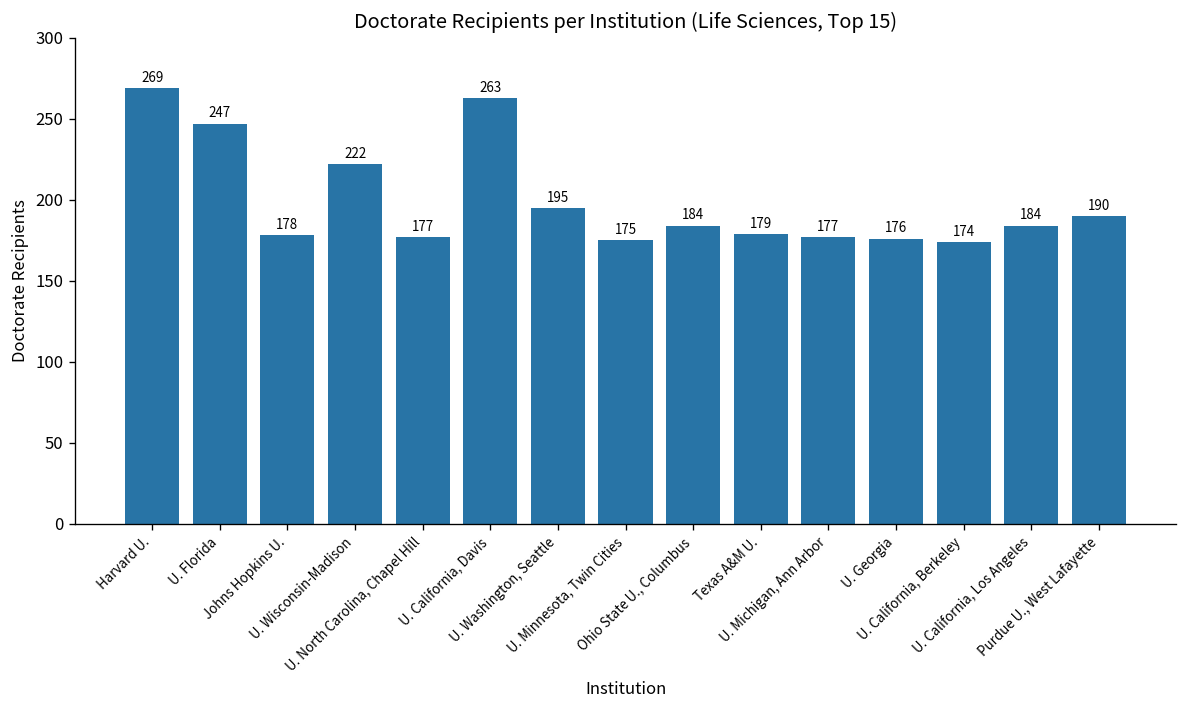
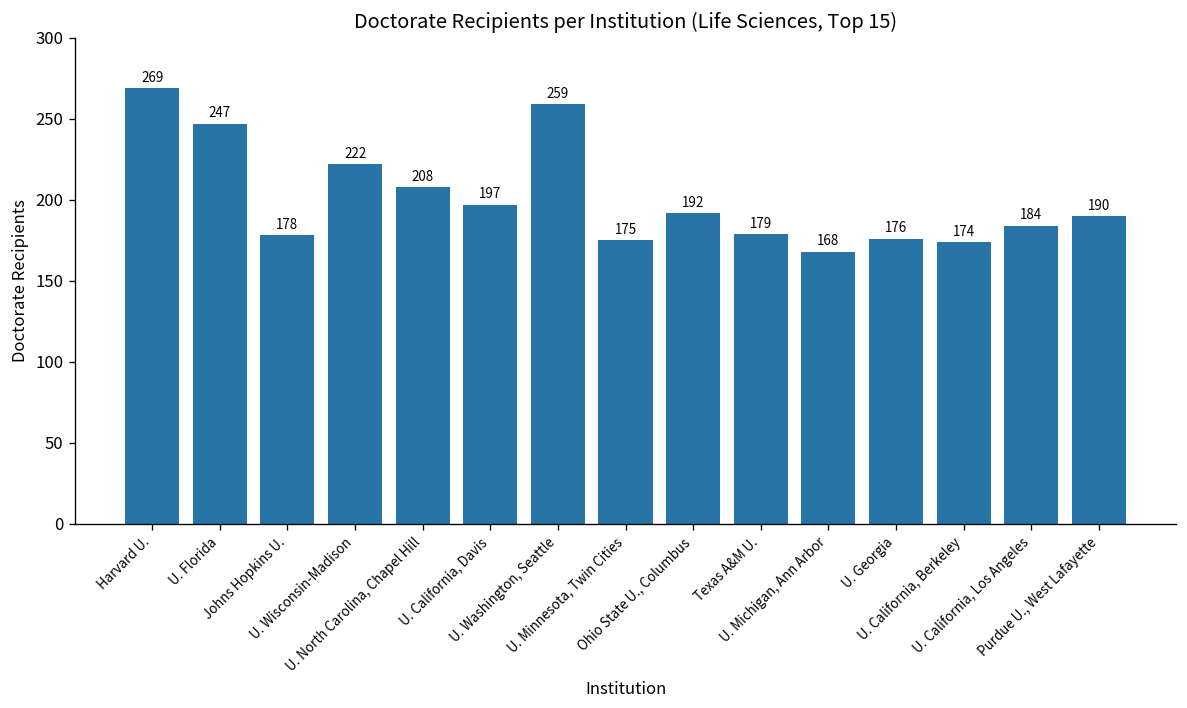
U. North Carolina, Chapel Hill: 177 -> 208
U. California, Davis: 263 -> 197
U. Washington, Seattle: 195 -> 259
Ohio State U., Columbus: 184 -> 192
U. Michigan, Ann Arbor: 177 -> 168
